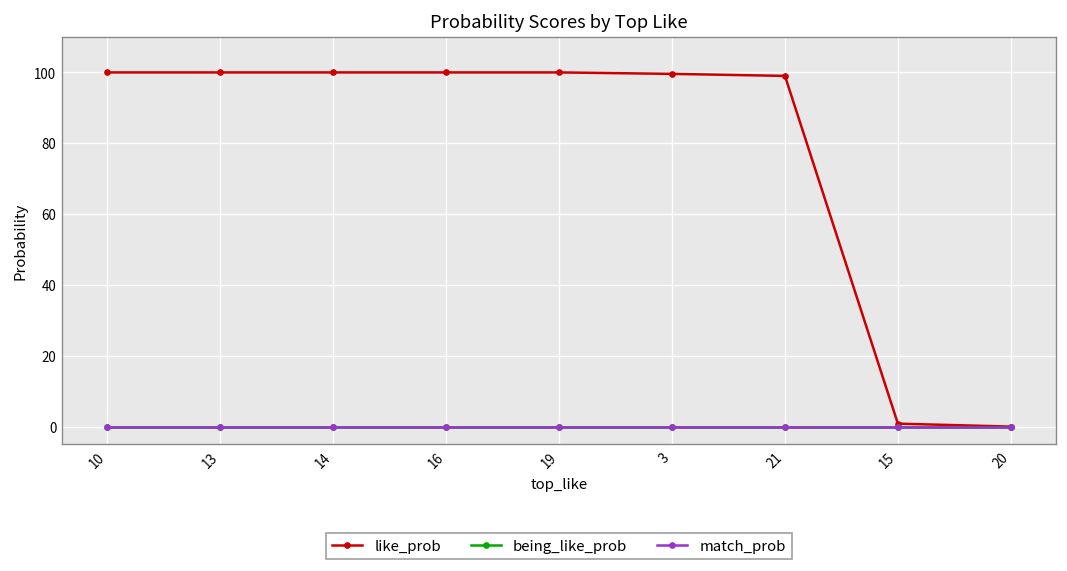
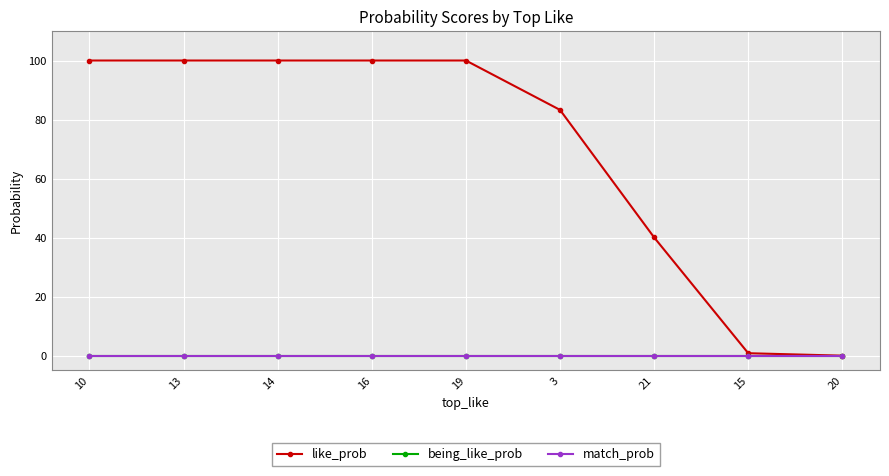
like_prob, 3: 100 -> 83
like_prob, 21: 99 -> 40
